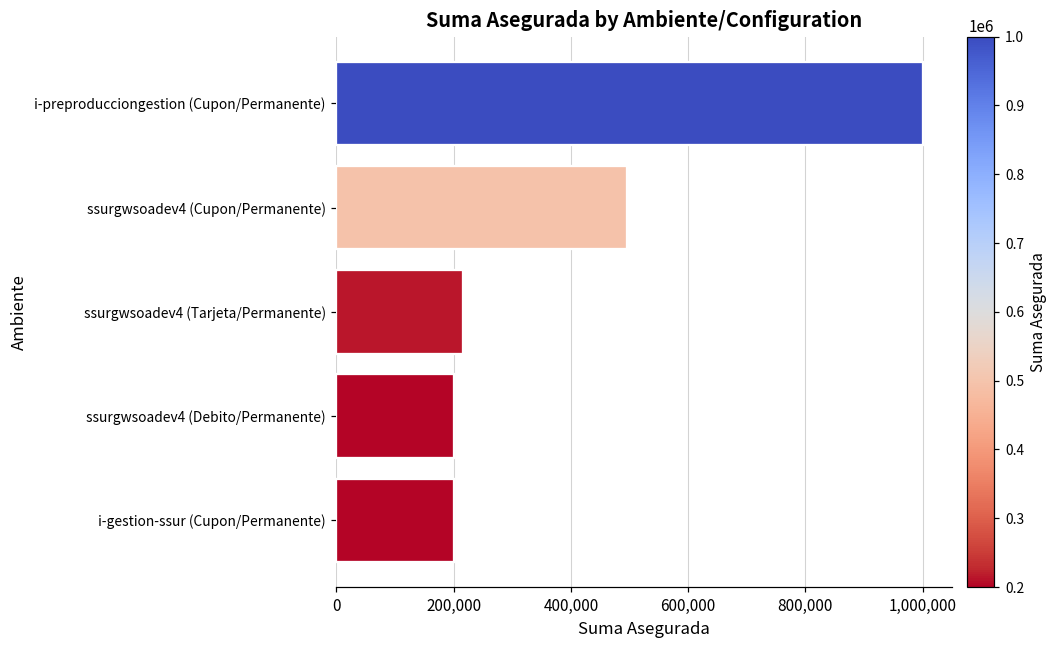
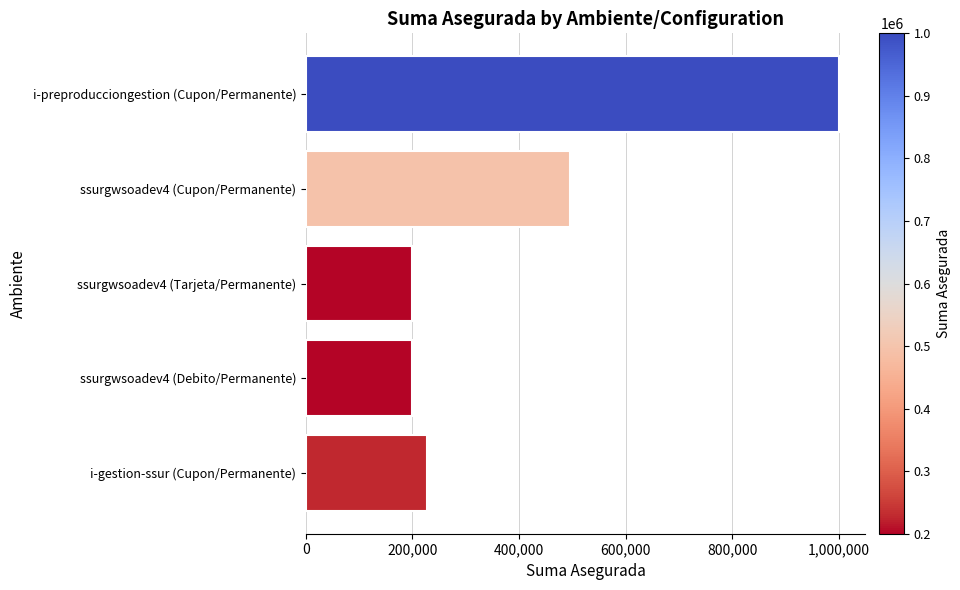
ssurgwsoadev4 (Tarjeta/Permanente): 220,000 -> 200,000
i-gestion-ssur (Cupon/Permanente): 200,000 -> 230,000
